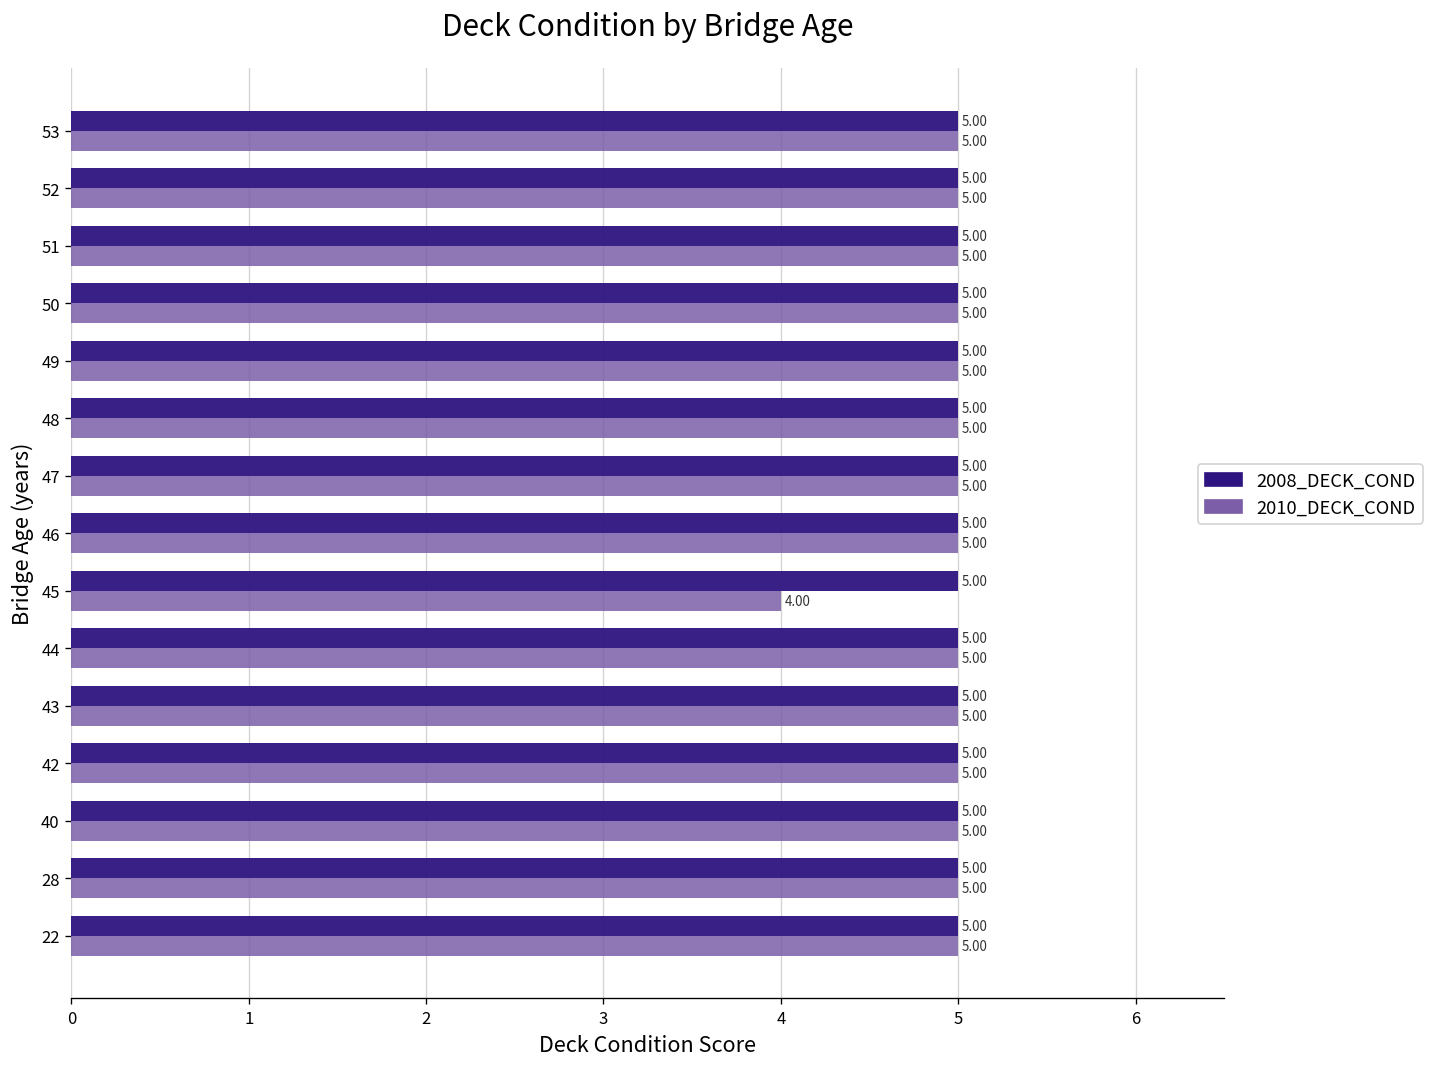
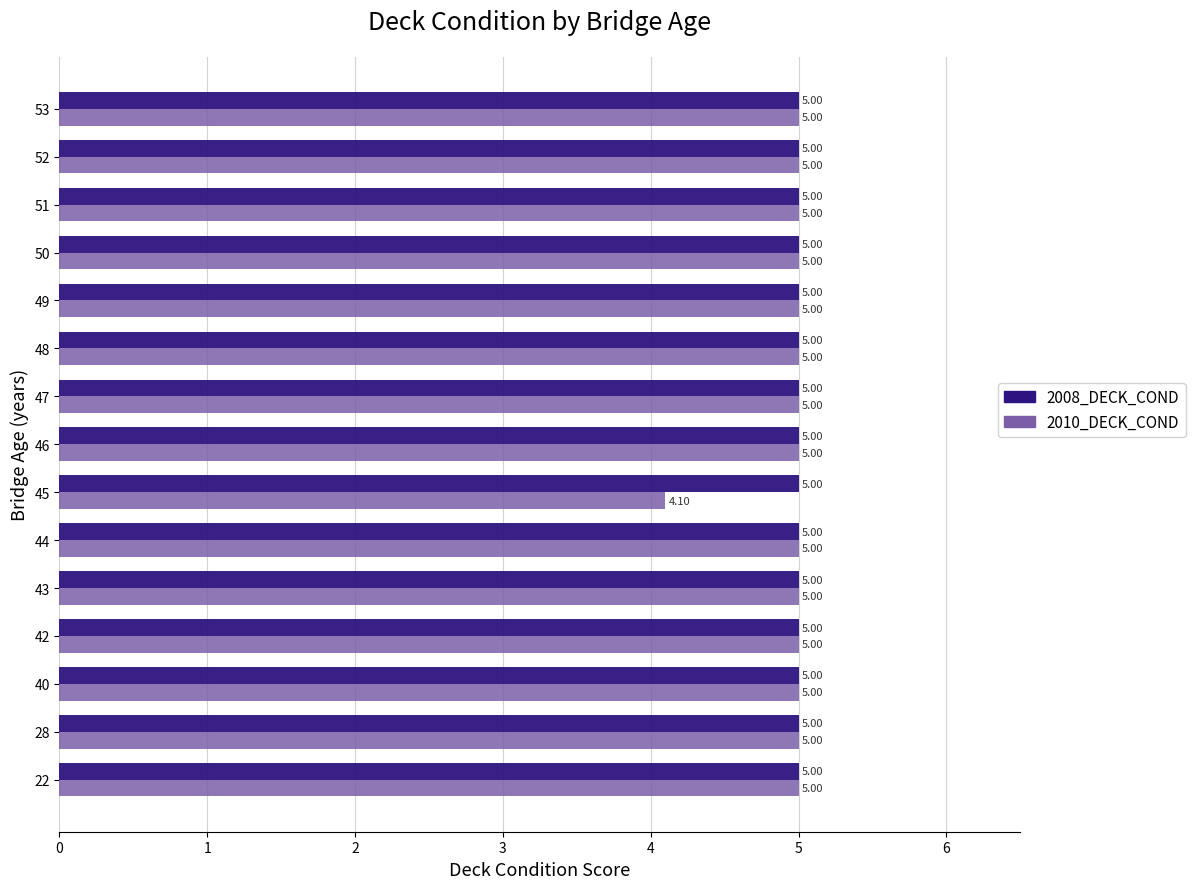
2010_DECK_COND, 45: 4.00 -> 4.10
